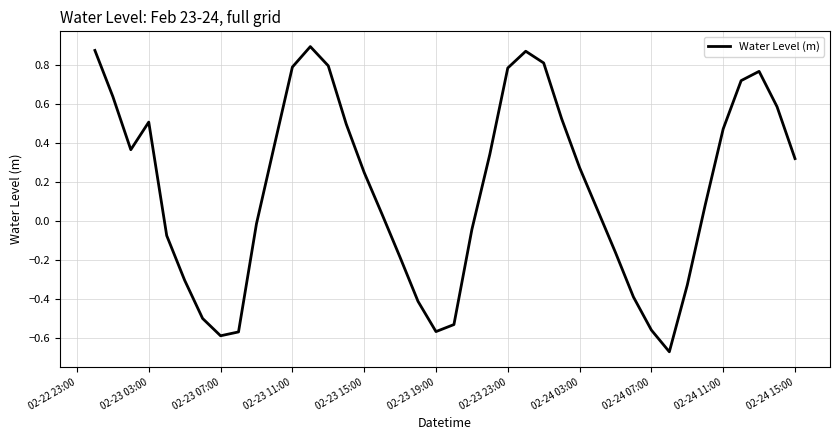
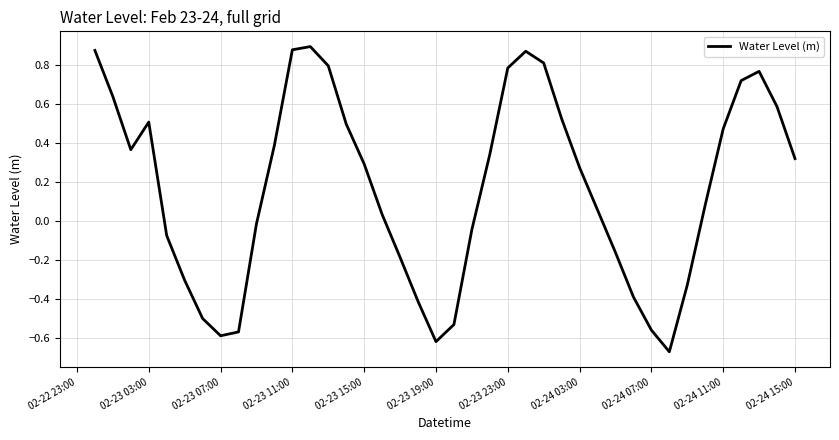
02-23 11:00: 0.79 -> 0.88
02-23 15:00: 0.25 -> 0.29
02-23 19:00: -0.57 -> -0.62
